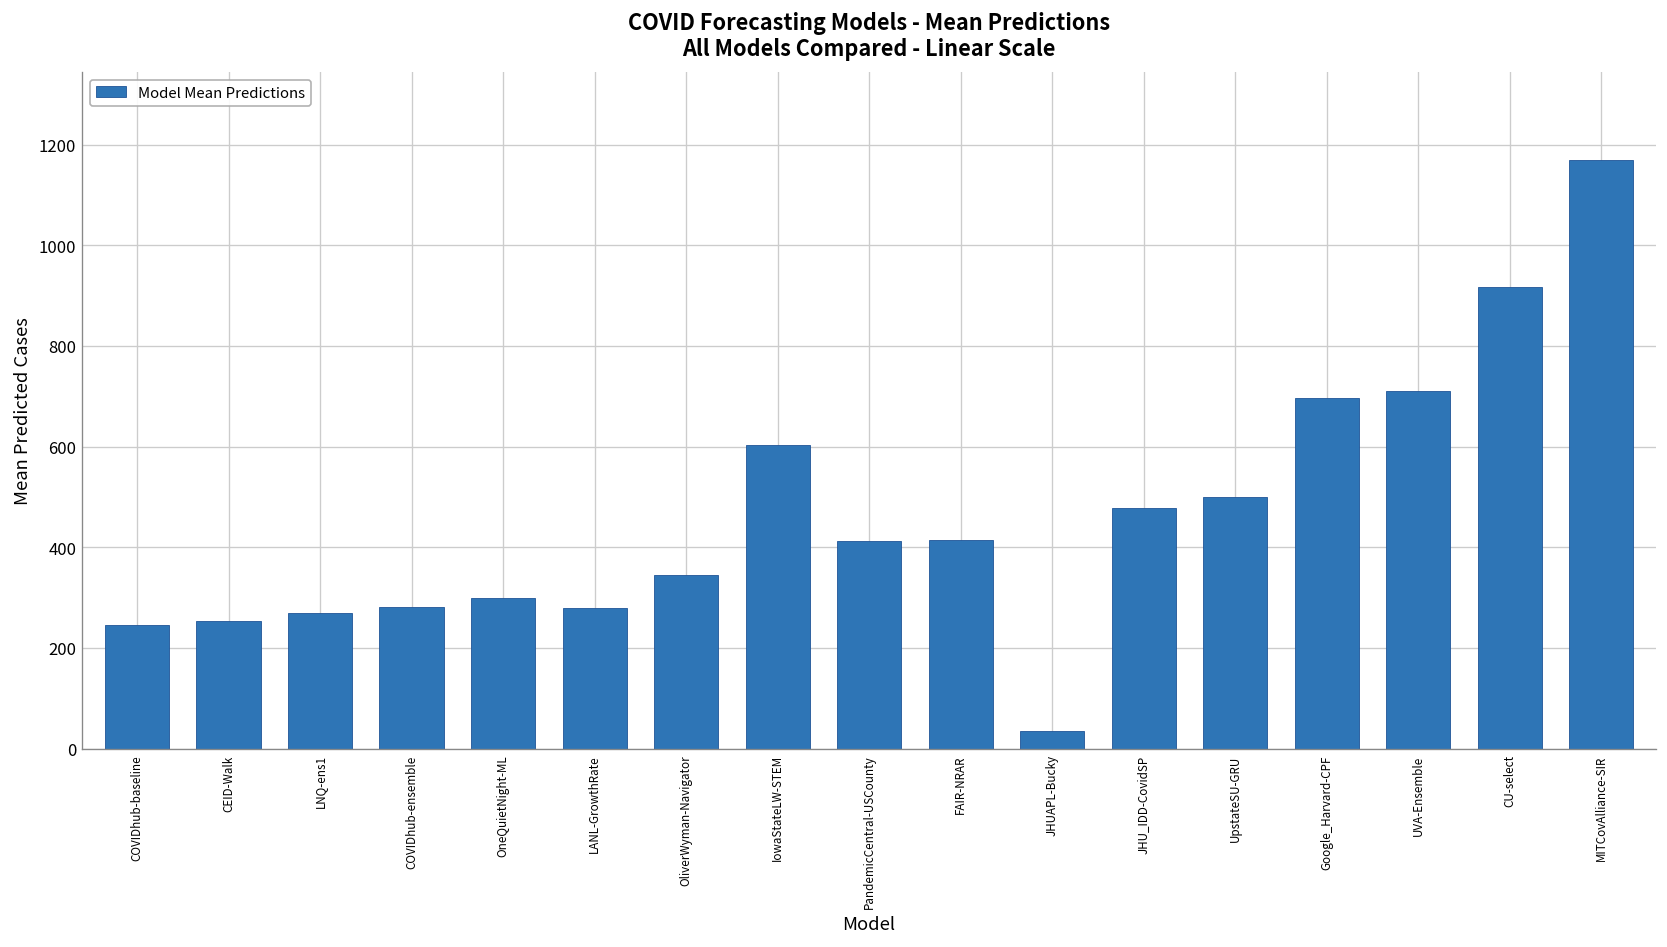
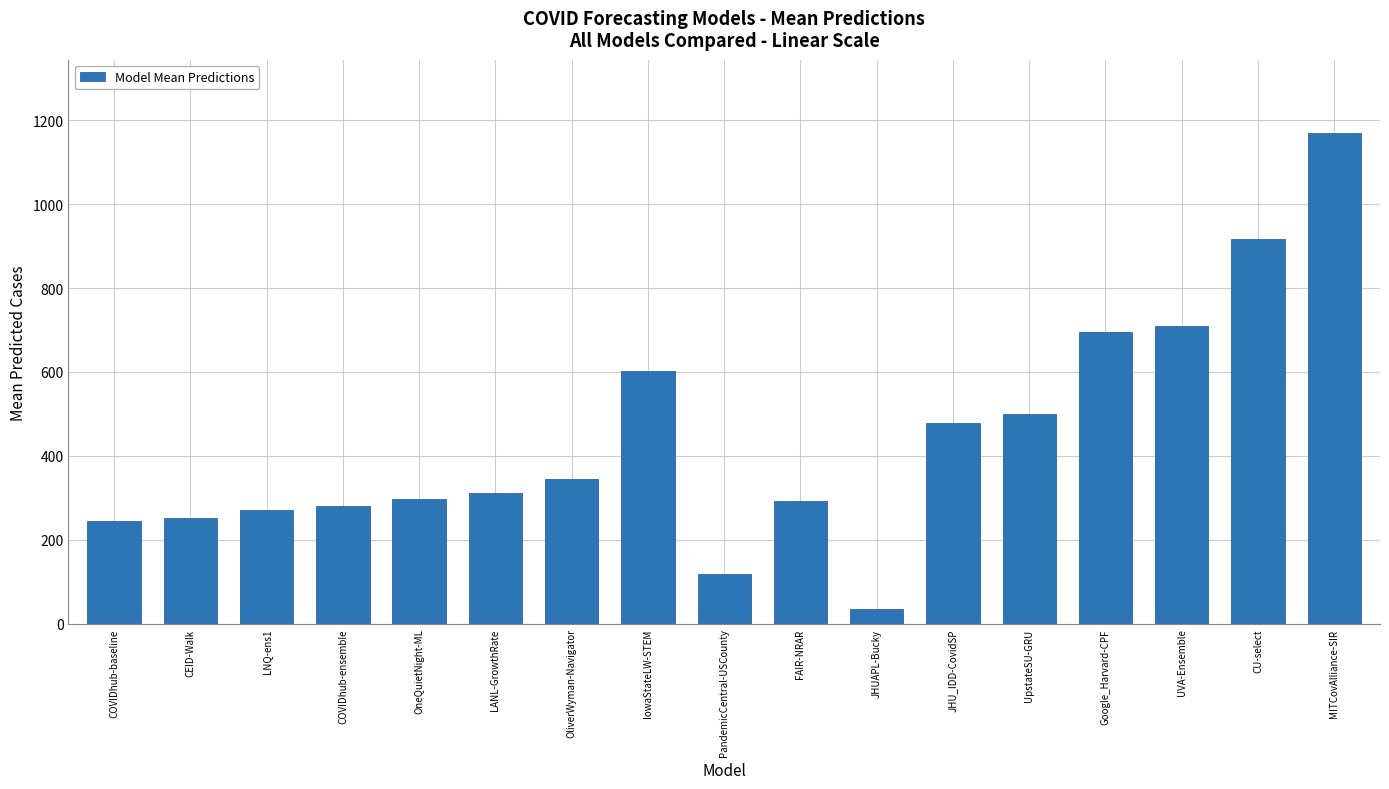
LANL-GrowthRate: 280 -> 310
PandemicCentral-USCounty: 410 -> 120
FAIR-NRAR: 410 -> 290
